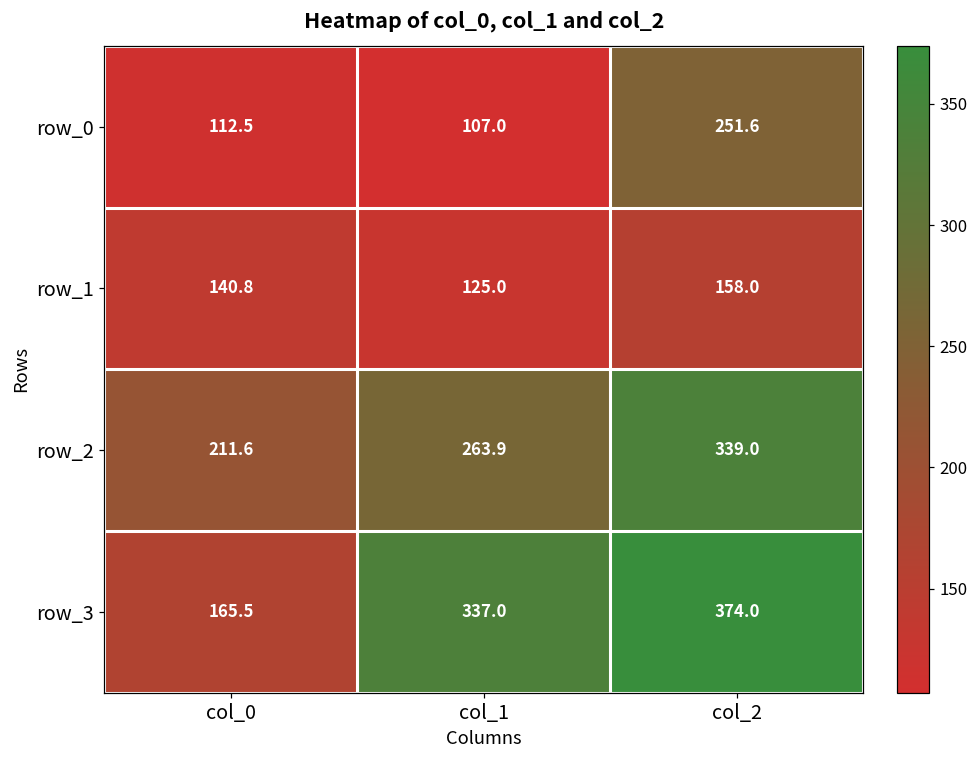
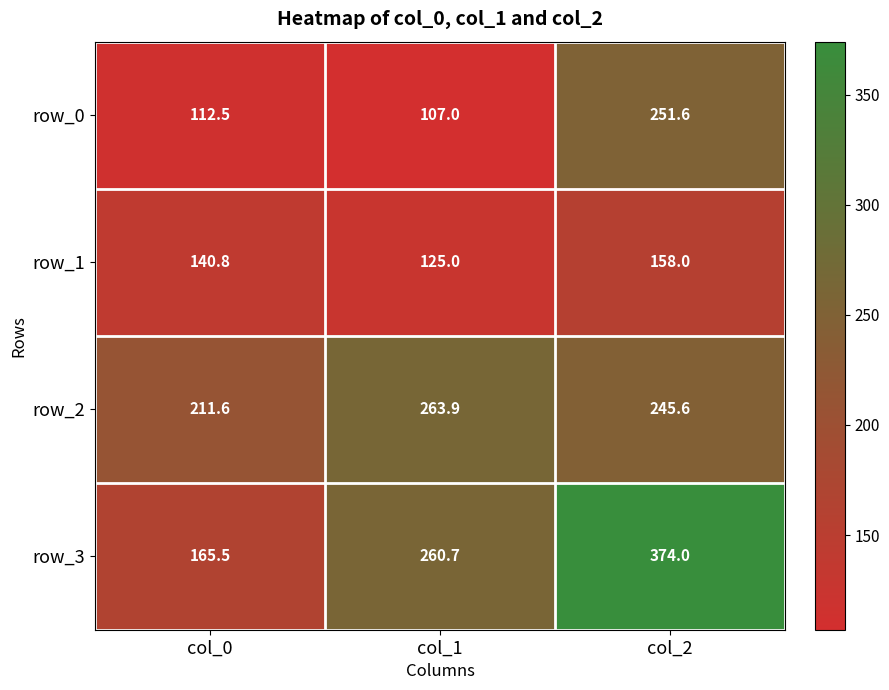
row_2, col_2: 339.0 -> 245.6
row_3, col_1: 337.0 -> 260.7
